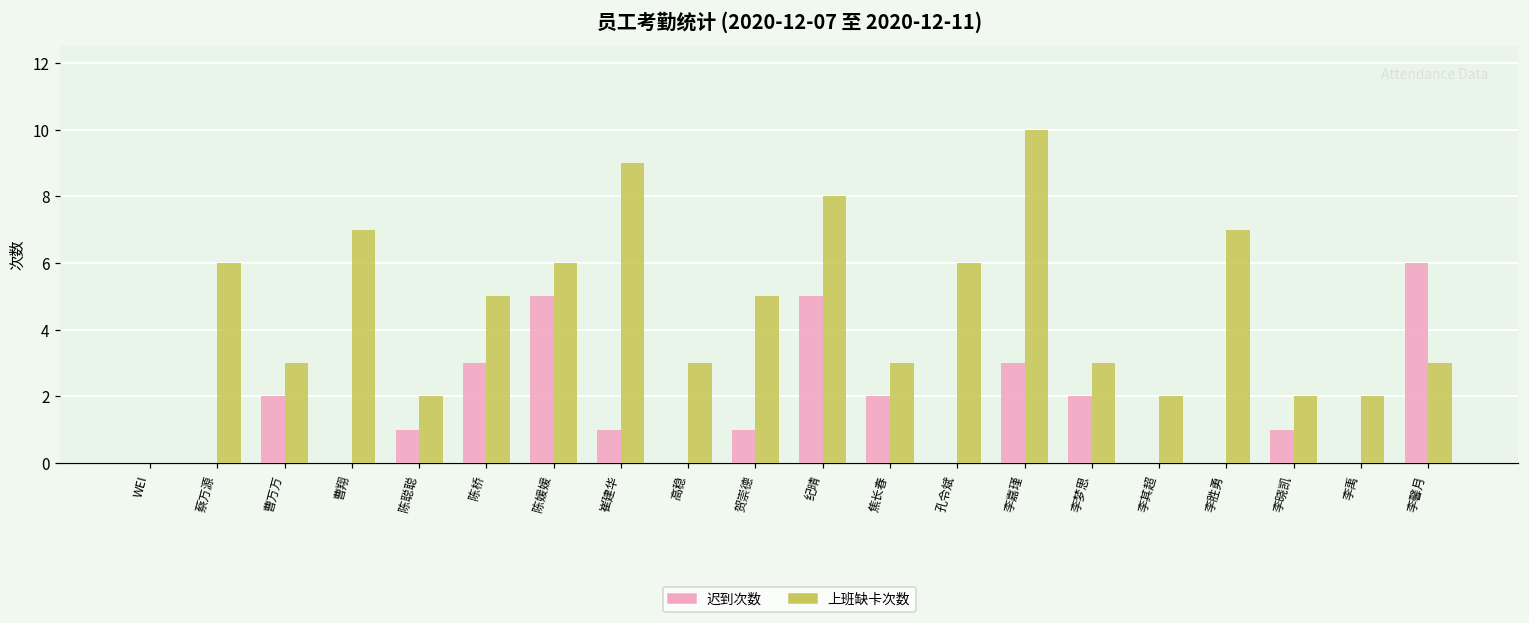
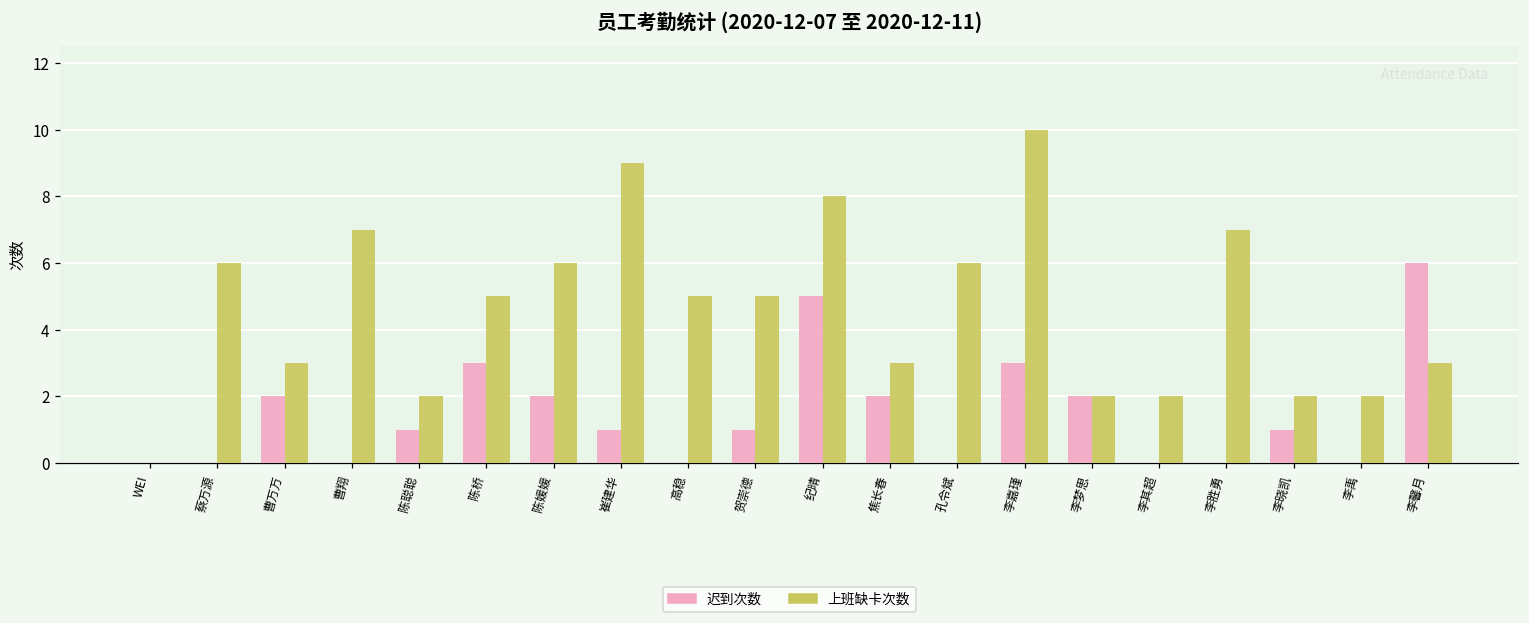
迟到次数, 陈媛媛: 5 -> 2
上班缺卡次数, 高稳: 3 -> 5
上班缺卡次数, 李梦思: 3 -> 2
